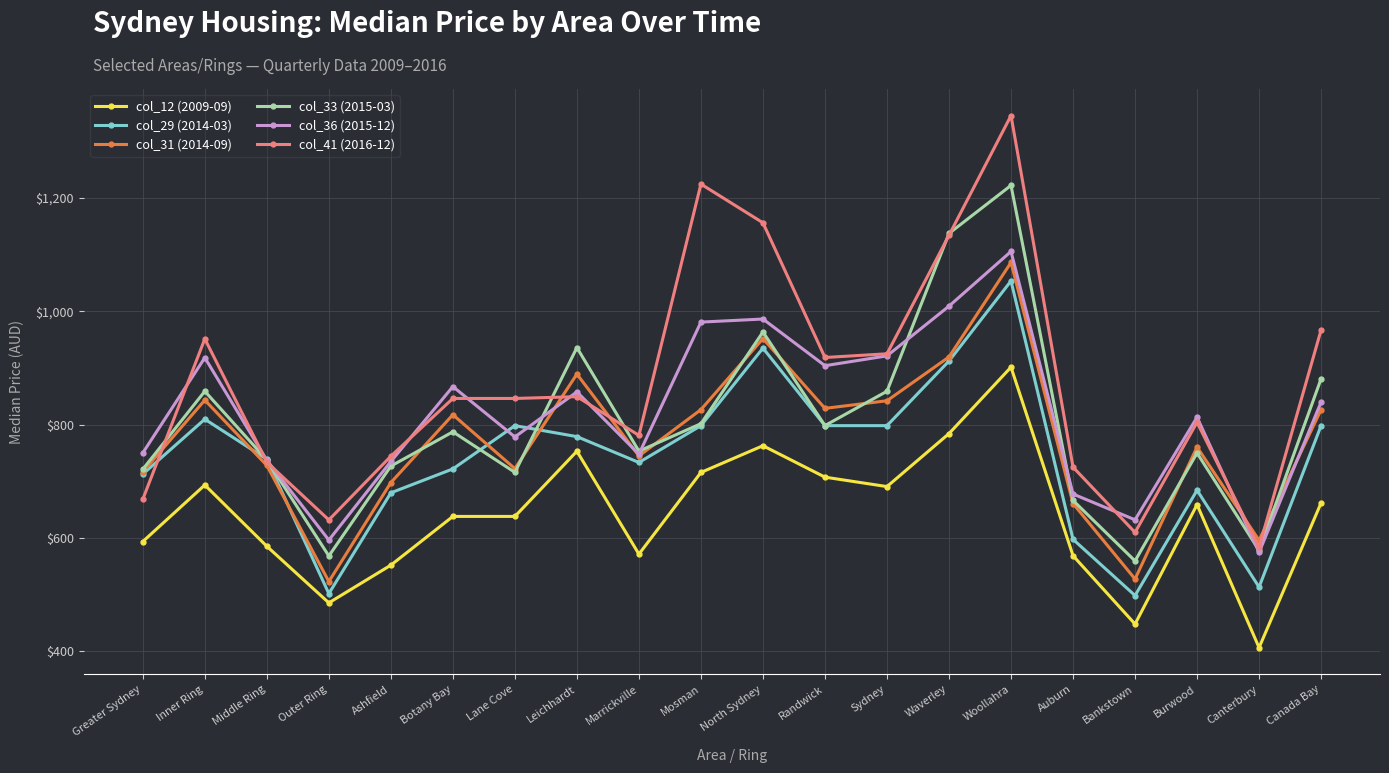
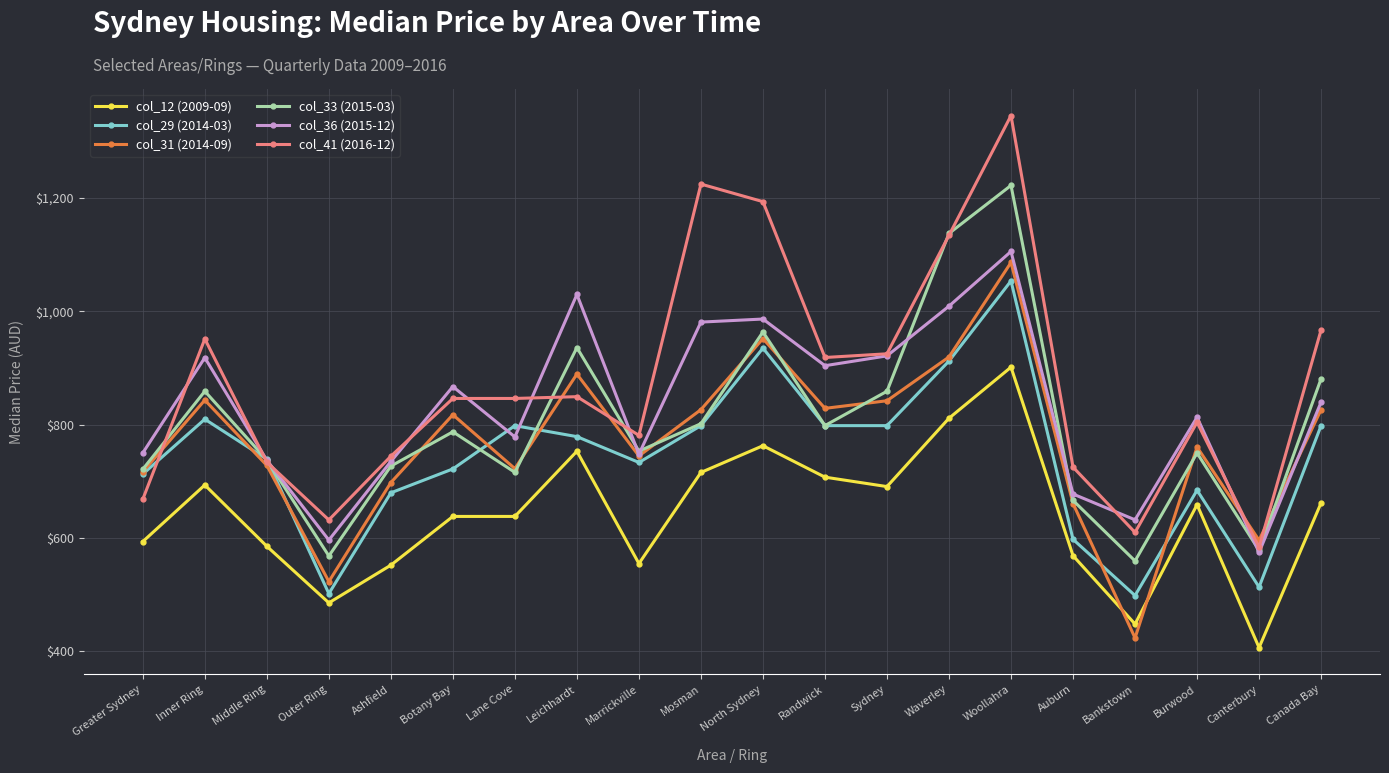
col_36 (2015-12), Leichhardt: $860 -> $1,030
col_12 (2009-09), Marrickville: $570 -> $550
col_41 (2016-12), North Sydney: $1,160 -> $1,190
col_12 (2009-09), Waverley: $780 -> $810
col_31 (2014-09), Bankstown: $530 -> $420
